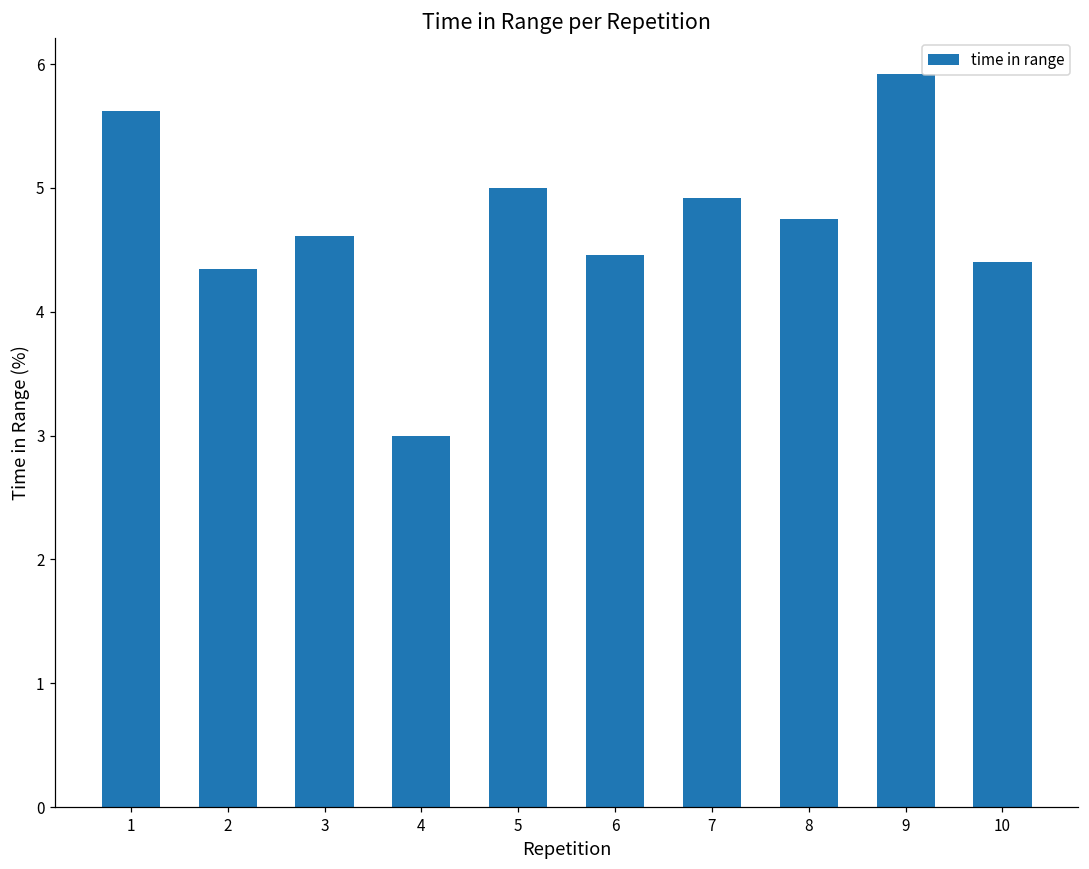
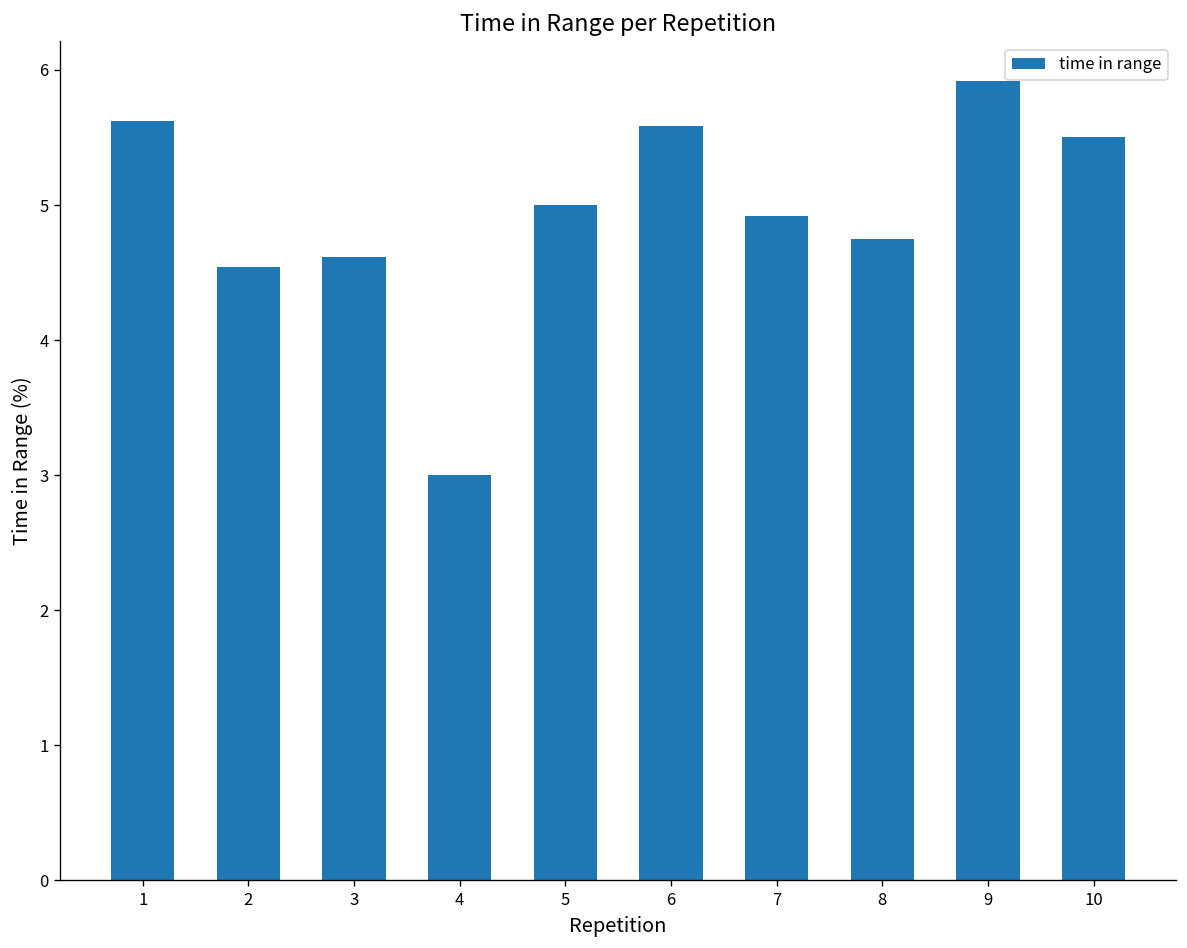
2: 4.34 -> 4.54
6: 4.46 -> 5.58
10: 4.4 -> 5.5
